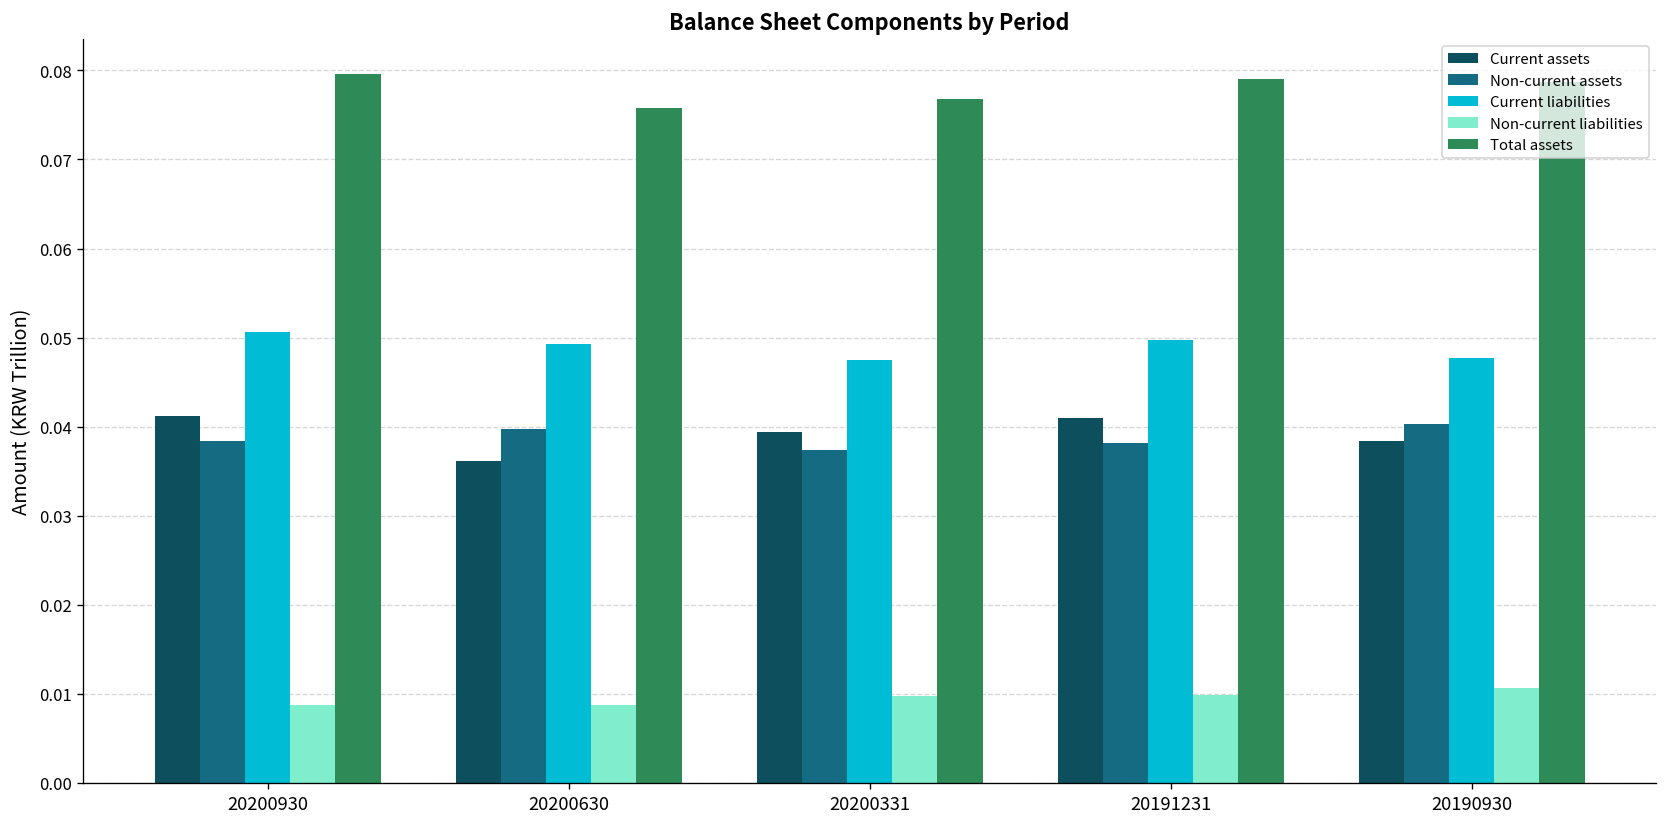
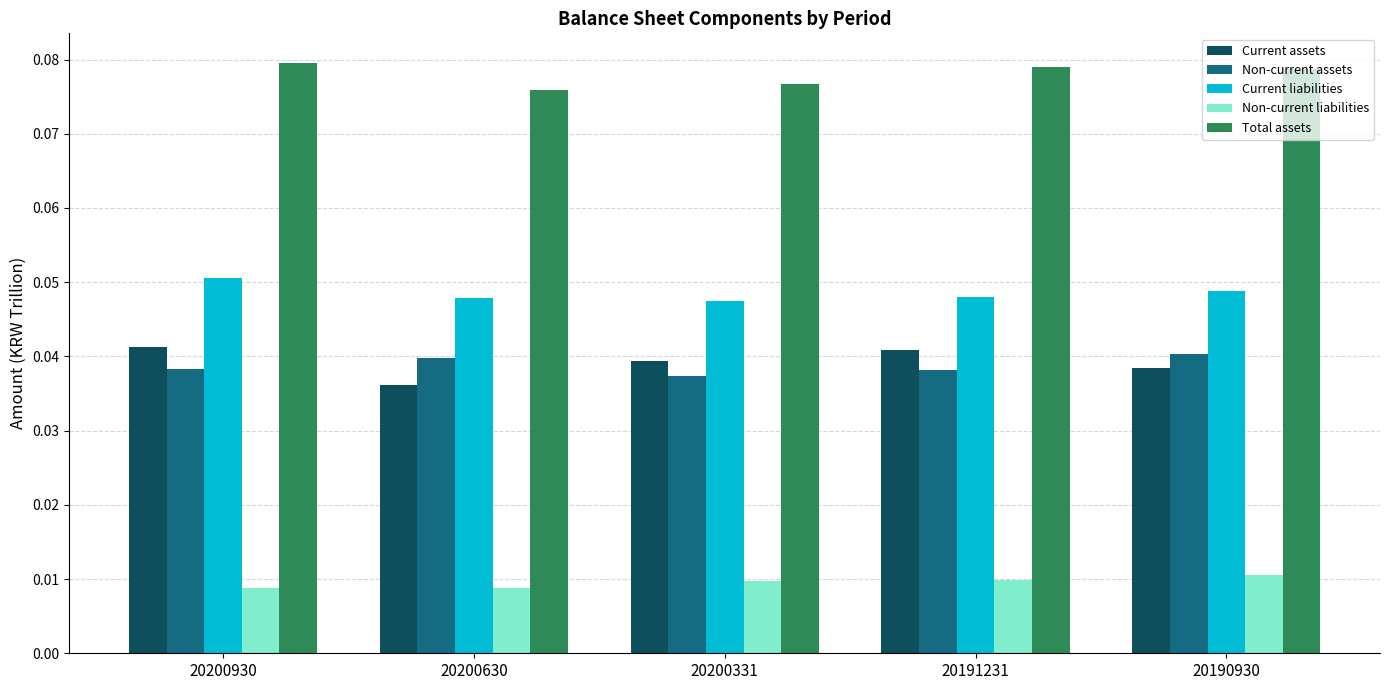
Current liabilities, 20200630: 0.049 -> 0.048
Current liabilities, 20191231: 0.050 -> 0.048
Current liabilities, 20190930: 0.048 -> 0.049
